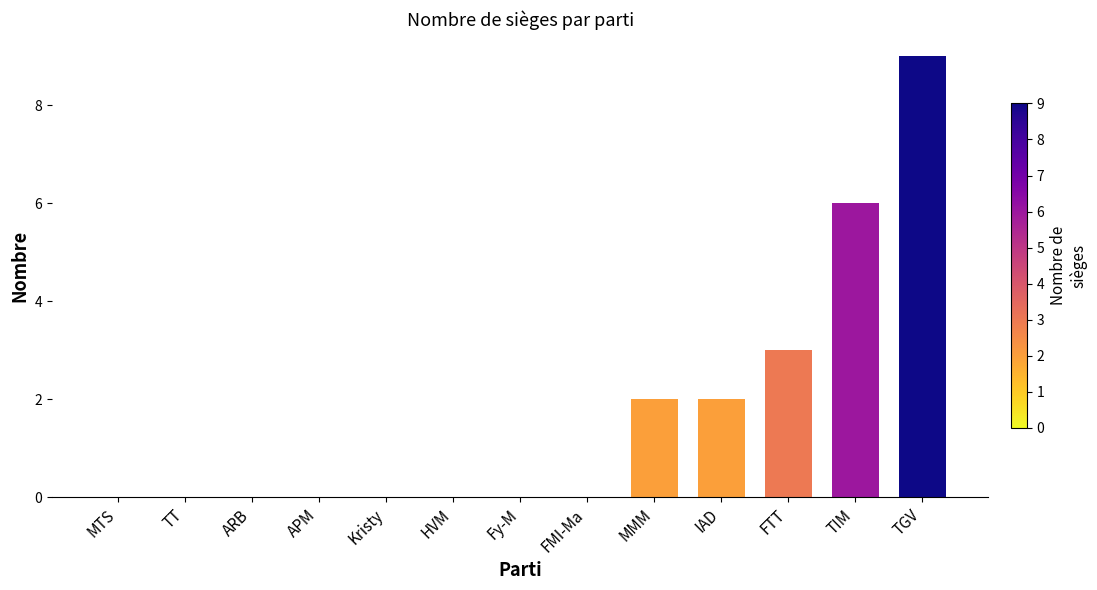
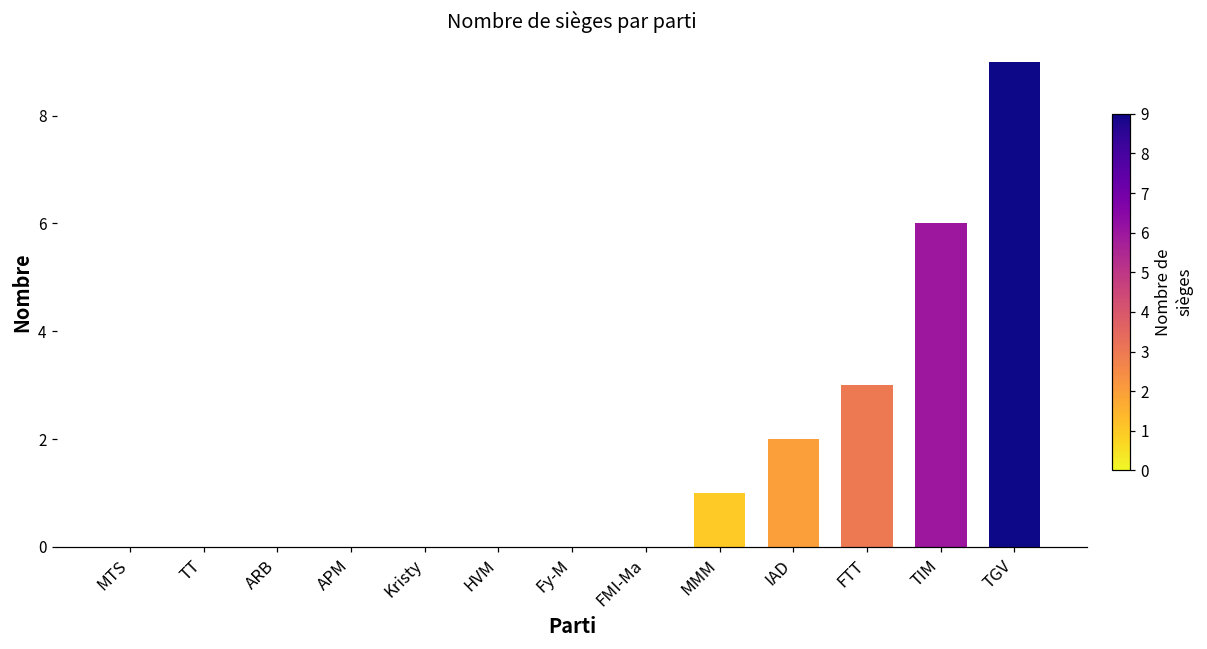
MMM: 2 -> 1
